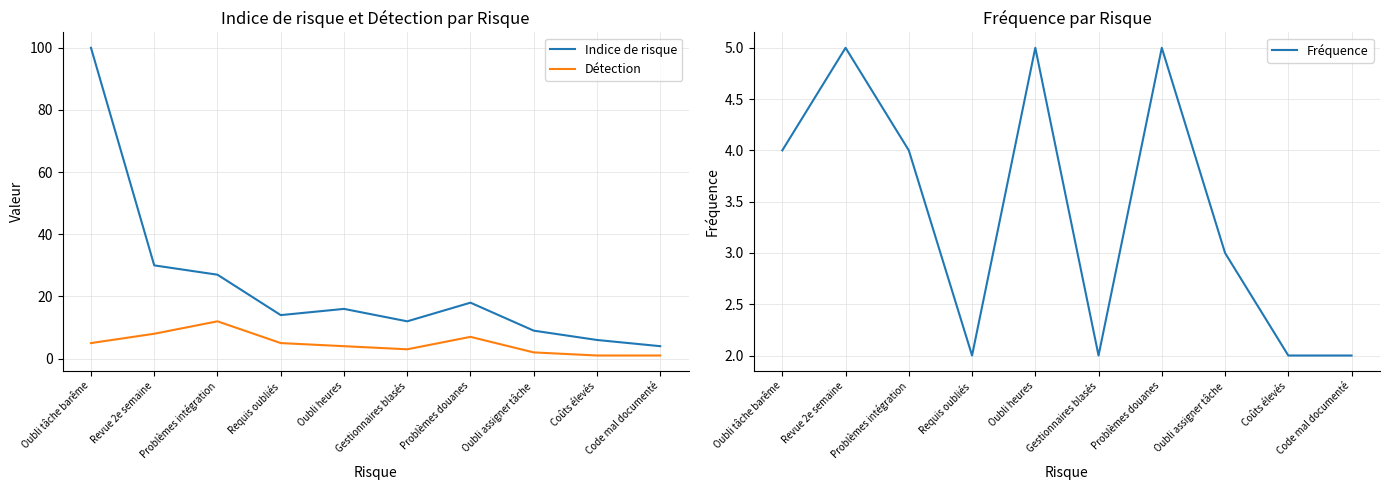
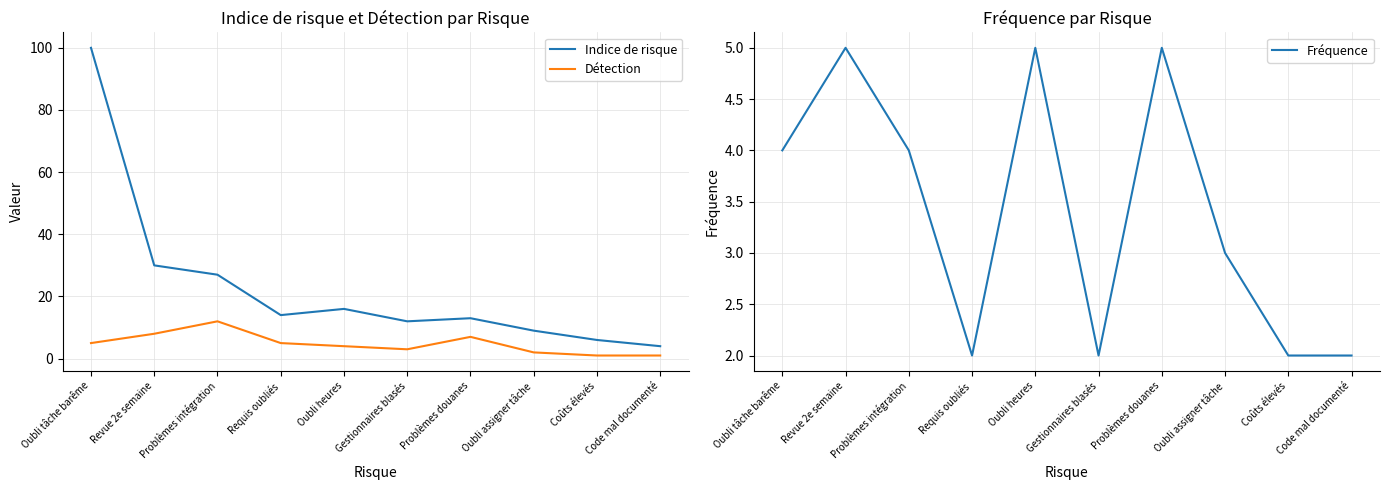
Indice de risque et Détection par Risque, Indice de risque, Problèmes douanes: 18 -> 13
